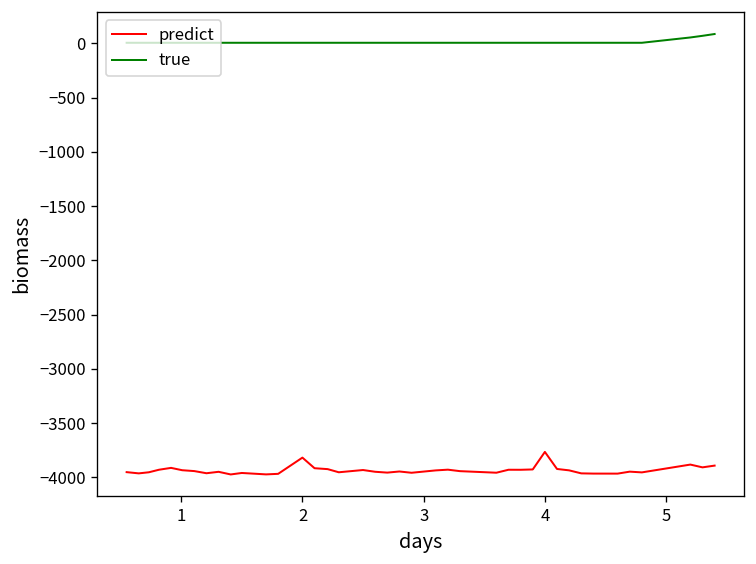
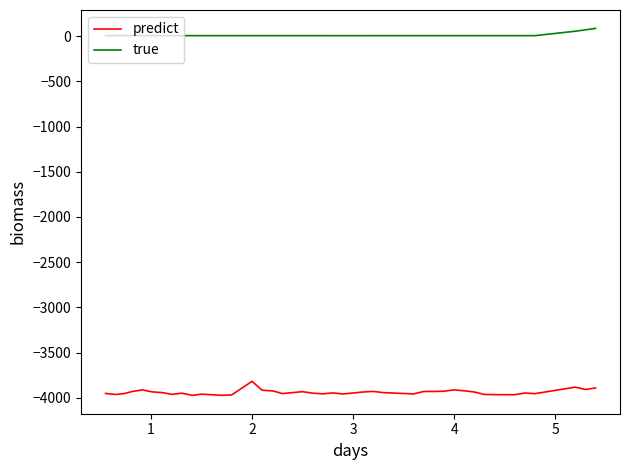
predict, 4: -3800 -> -3900
